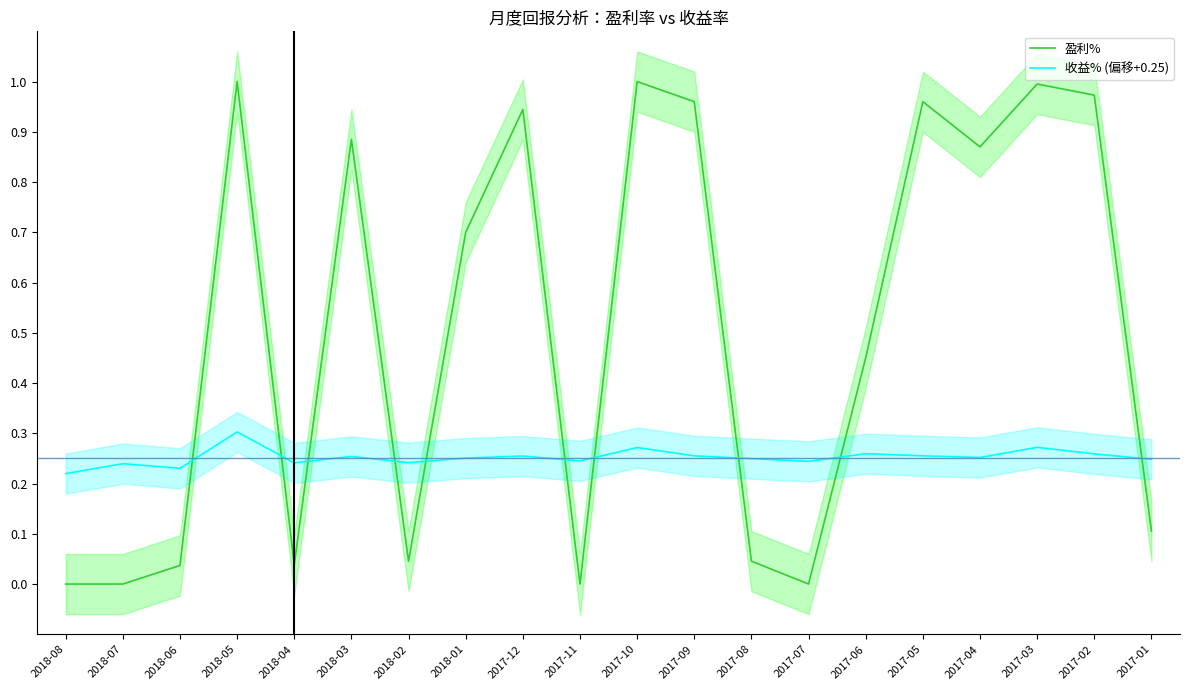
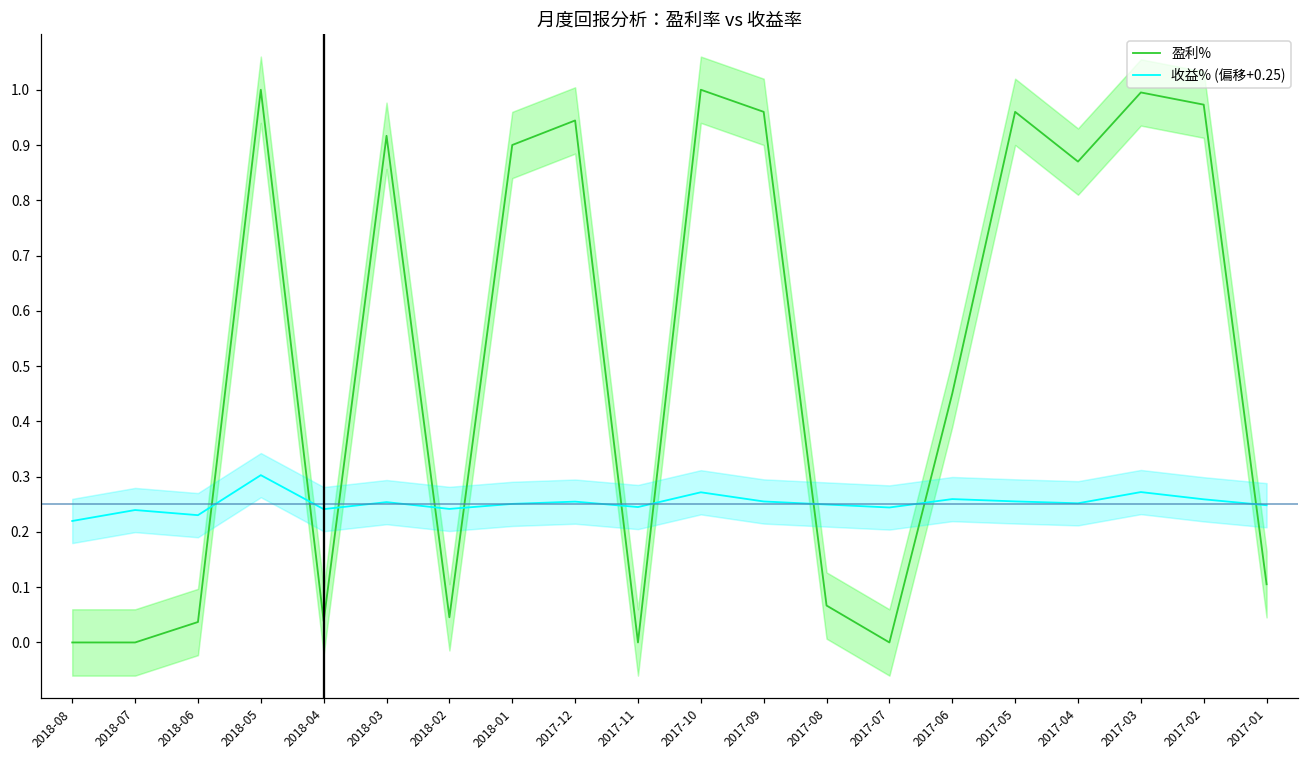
盈利%, 2018-03: 0.89 -> 0.92
盈利%, 2018-01: 0.7 -> 0.9
盈利%, 2017-08: 0.05 -> 0.07
